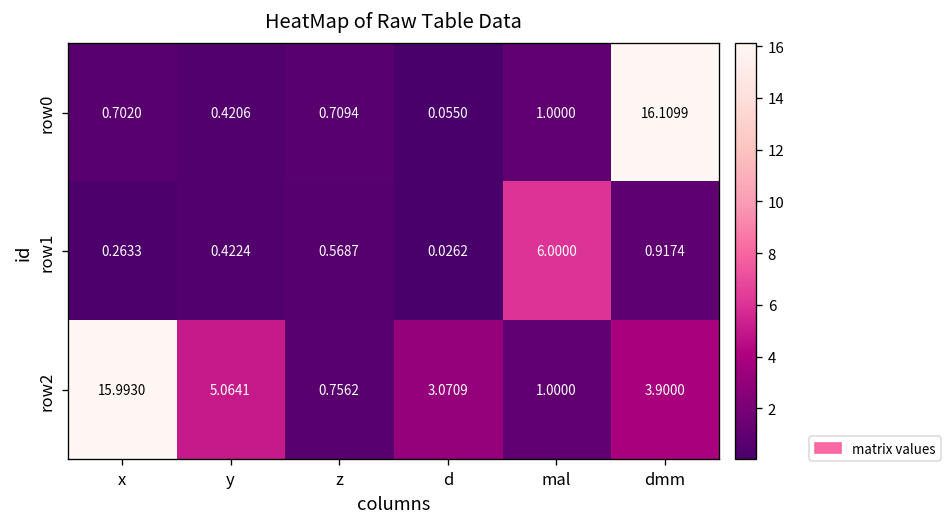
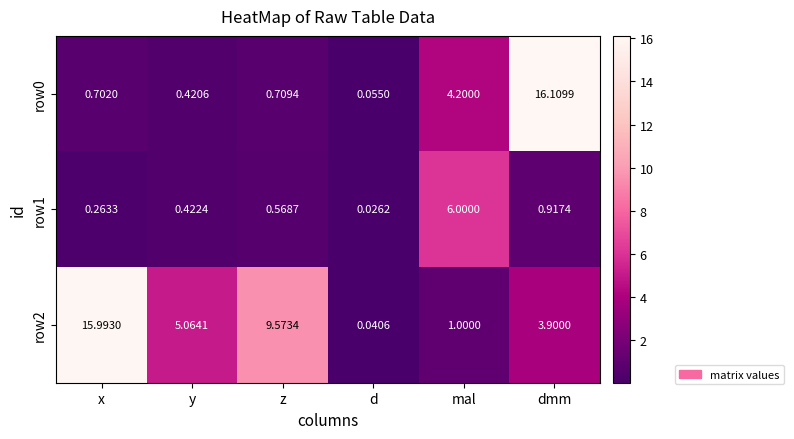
row0, mal: 1.0000 -> 4.2000
row2, z: 0.7562 -> 9.5734
row2, d: 3.0709 -> 0.0406
